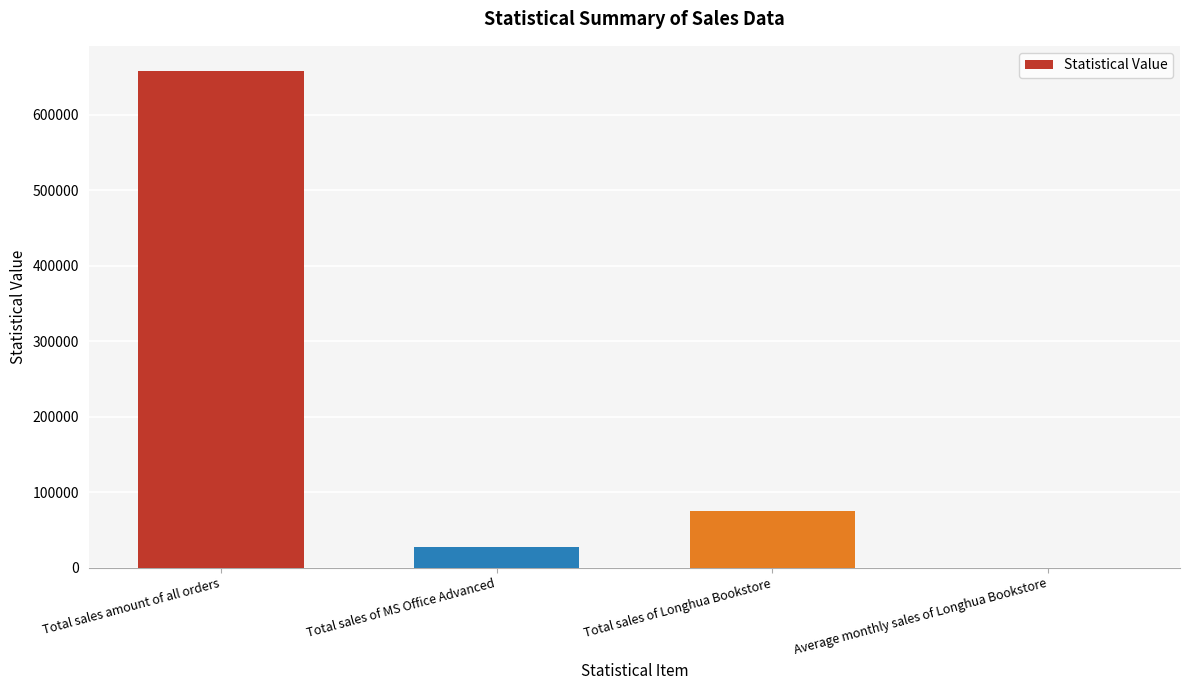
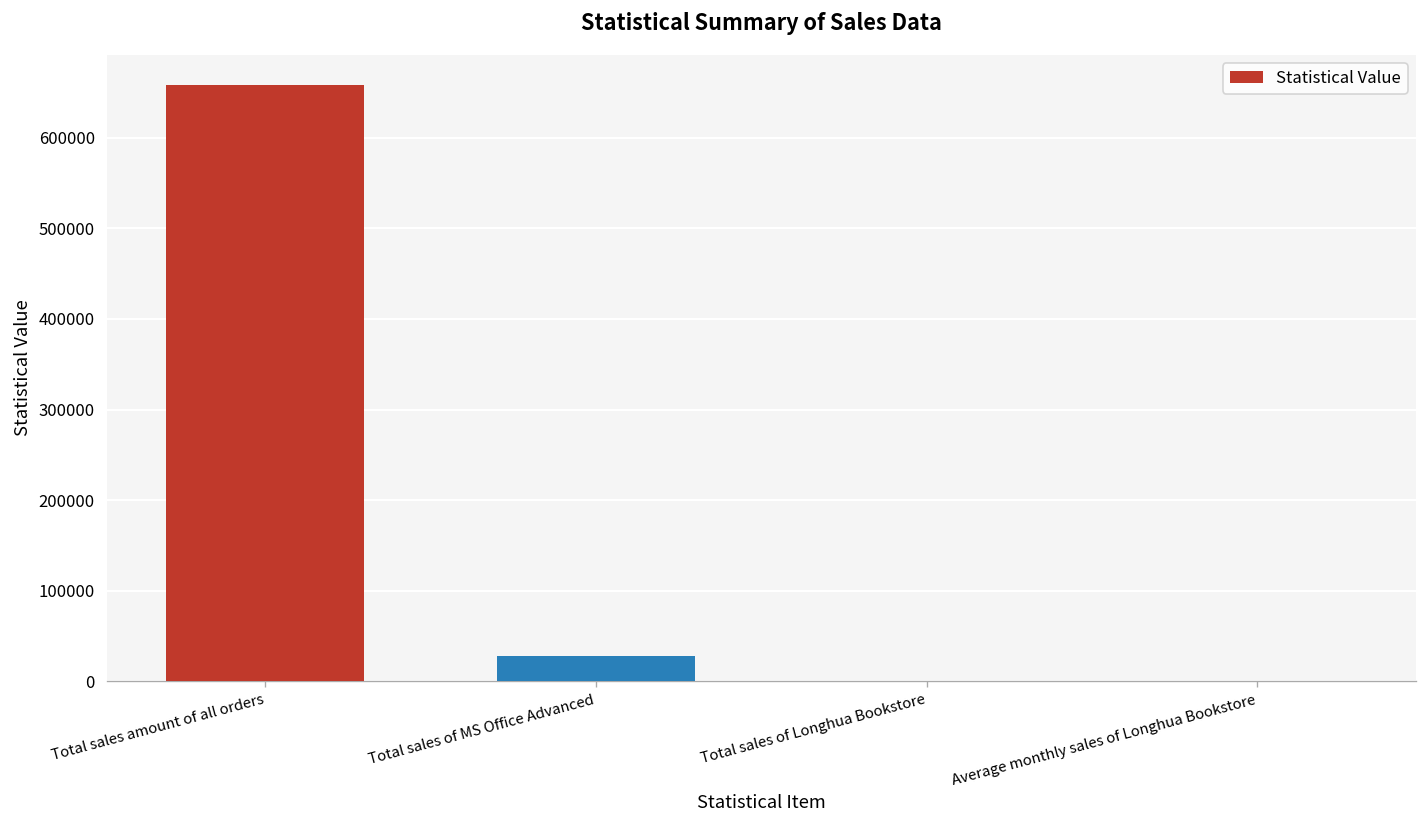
Total sales of Longhua Bookstore: 80000 -> 0
